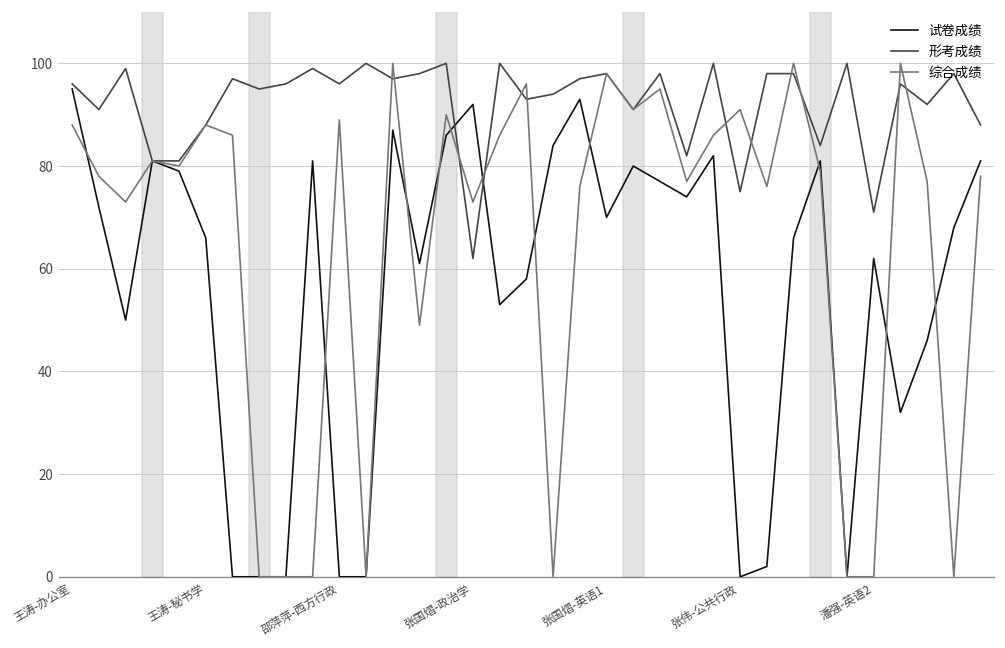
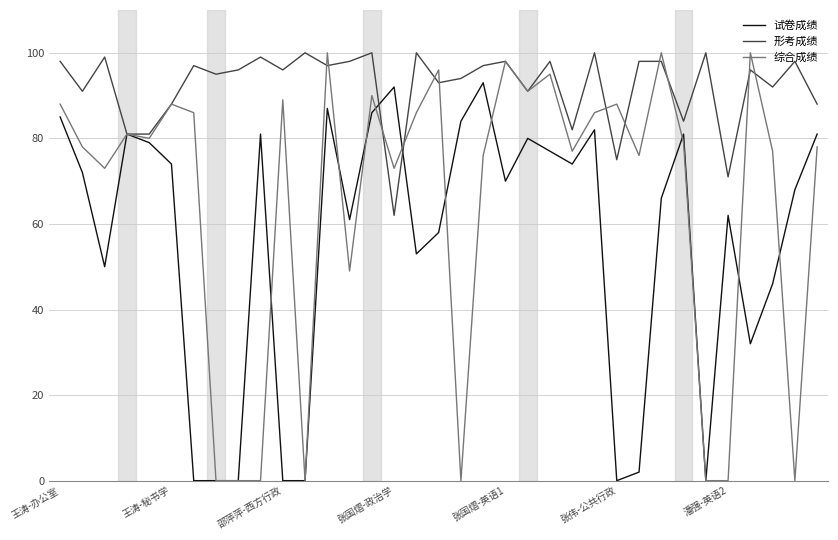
试卷成绩, 王涛-办公室: 95 -> 85
形考成绩, 王涛-办公室: 96 -> 98
试卷成绩, 王涛-秘书学: 66 -> 74
综合成绩, 张伟-公共行政: 91 -> 88
